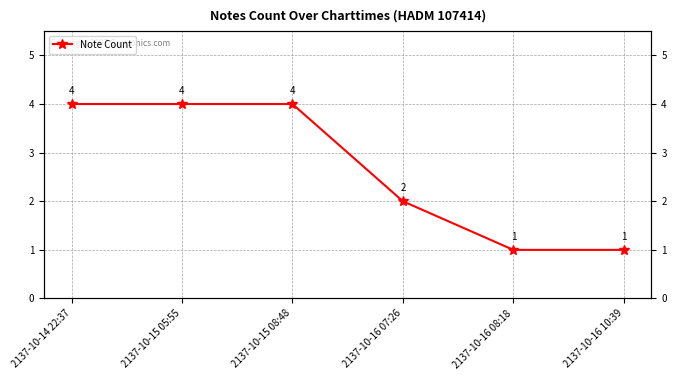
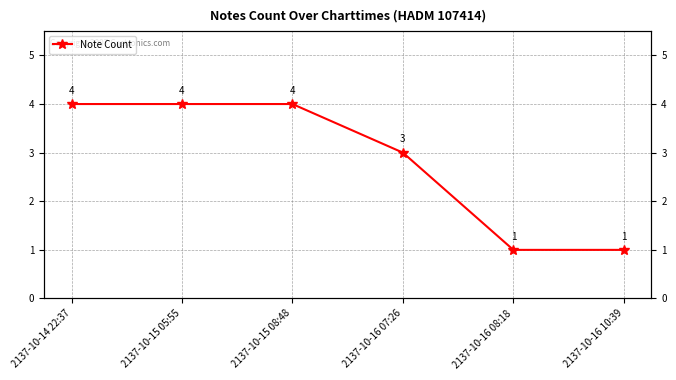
2137-10-16 07:26: 2 -> 3
